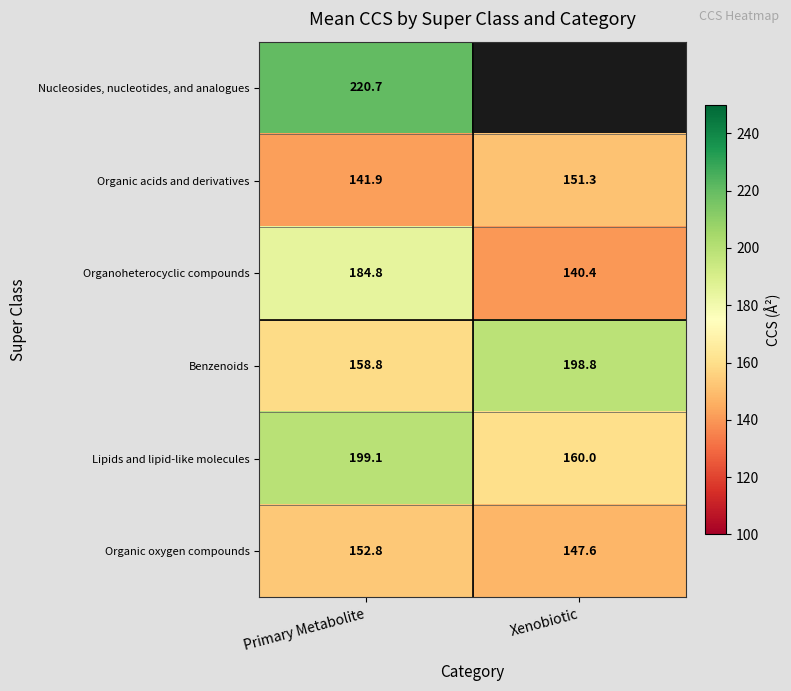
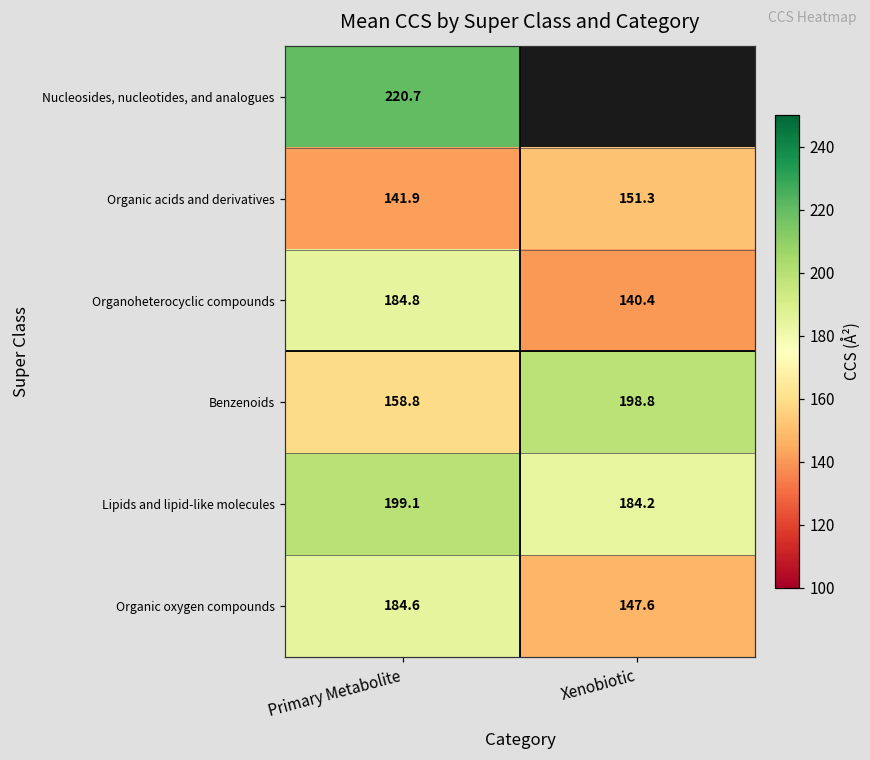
Lipids and lipid-like molecules, Xenobiotic: 160.0 -> 184.2
Organic oxygen compounds, Primary Metabolite: 152.8 -> 184.6
